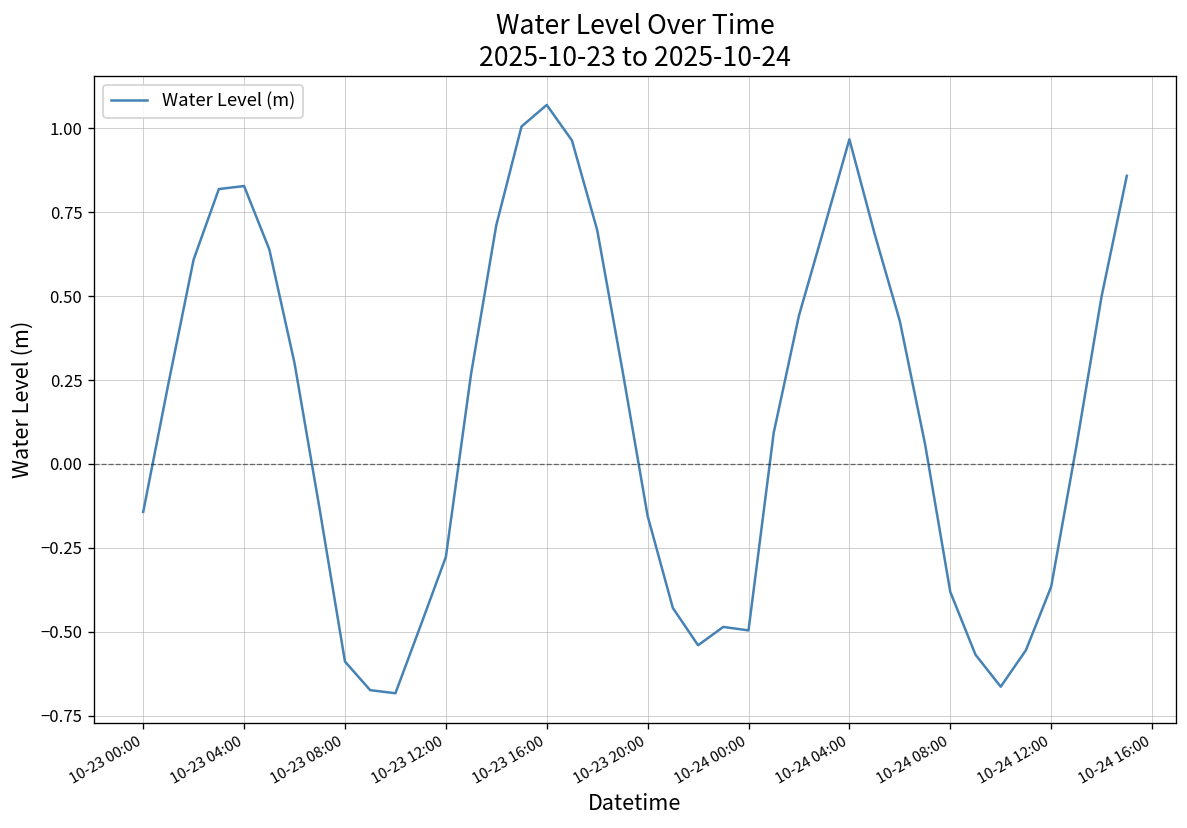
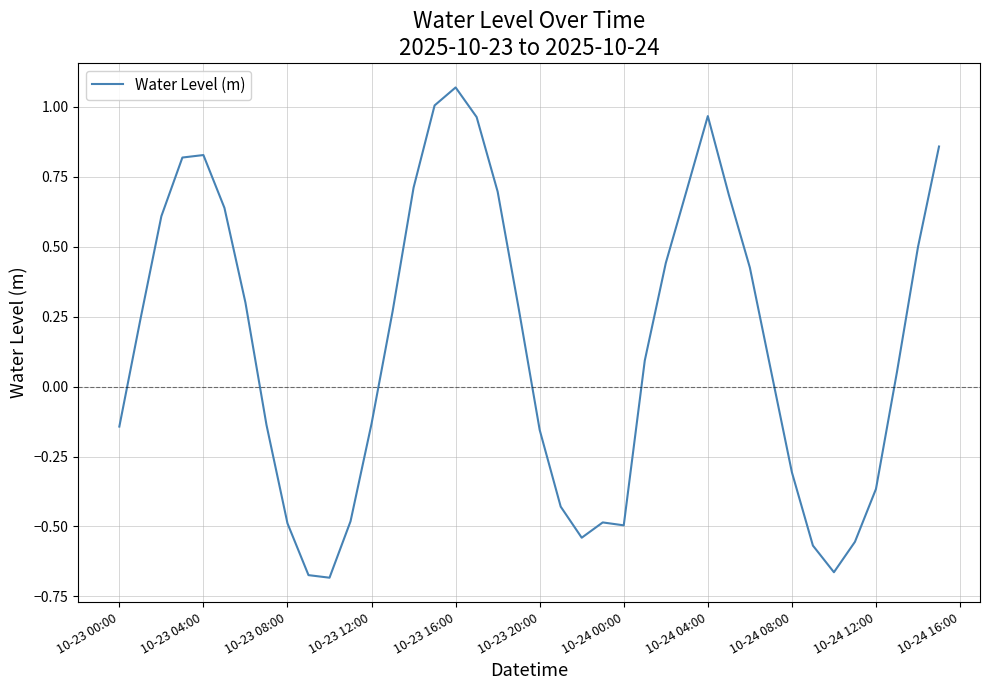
10-23 08:00: -0.59 -> -0.49
10-23 12:00: -0.28 -> -0.13
10-24 08:00: -0.38 -> -0.31
